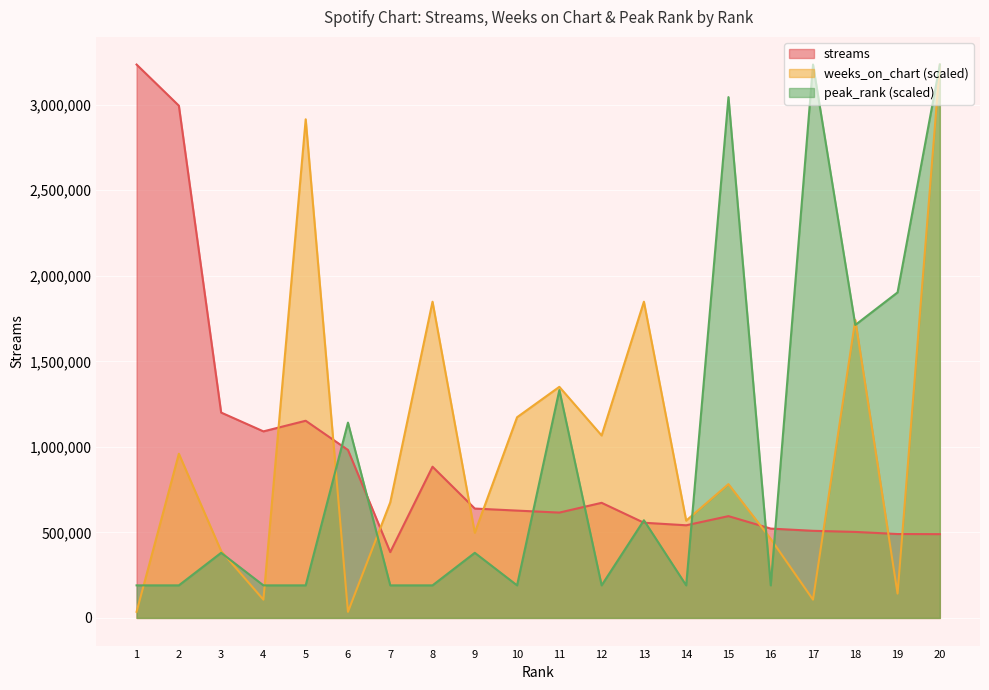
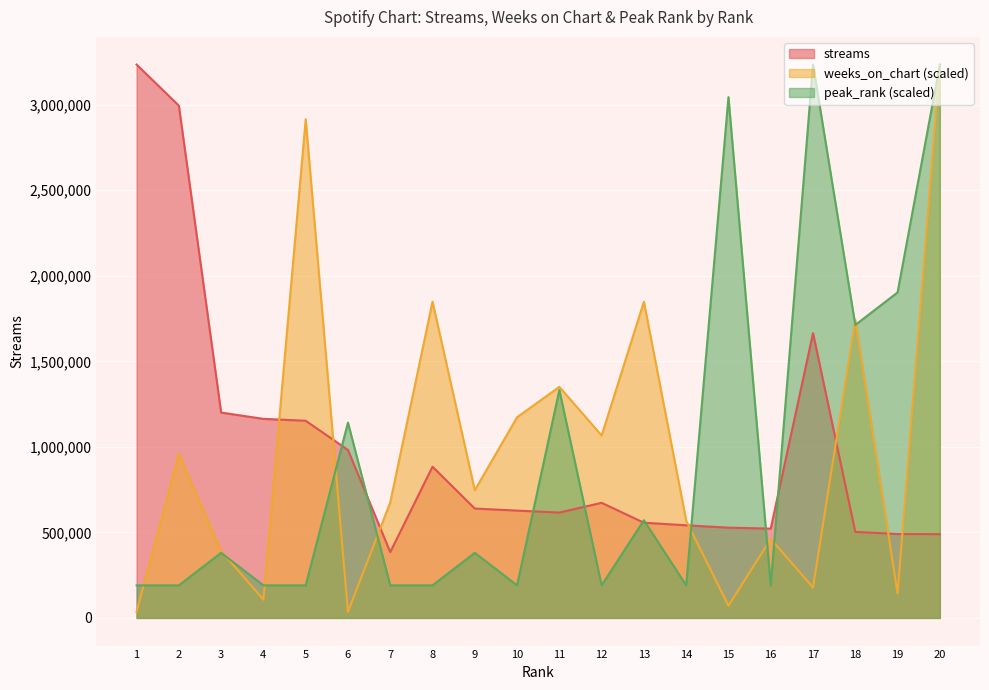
streams, 4: 1,090,000 -> 1,160,000
weeks_on_chart (scaled), 9: 500,000 -> 750,000
streams, 15: 590,000 -> 530,000
weeks_on_chart (scaled), 15: 780,000 -> 70,000
streams, 17: 510,000 -> 1,660,000
weeks_on_chart (scaled), 17: 110,000 -> 180,000
